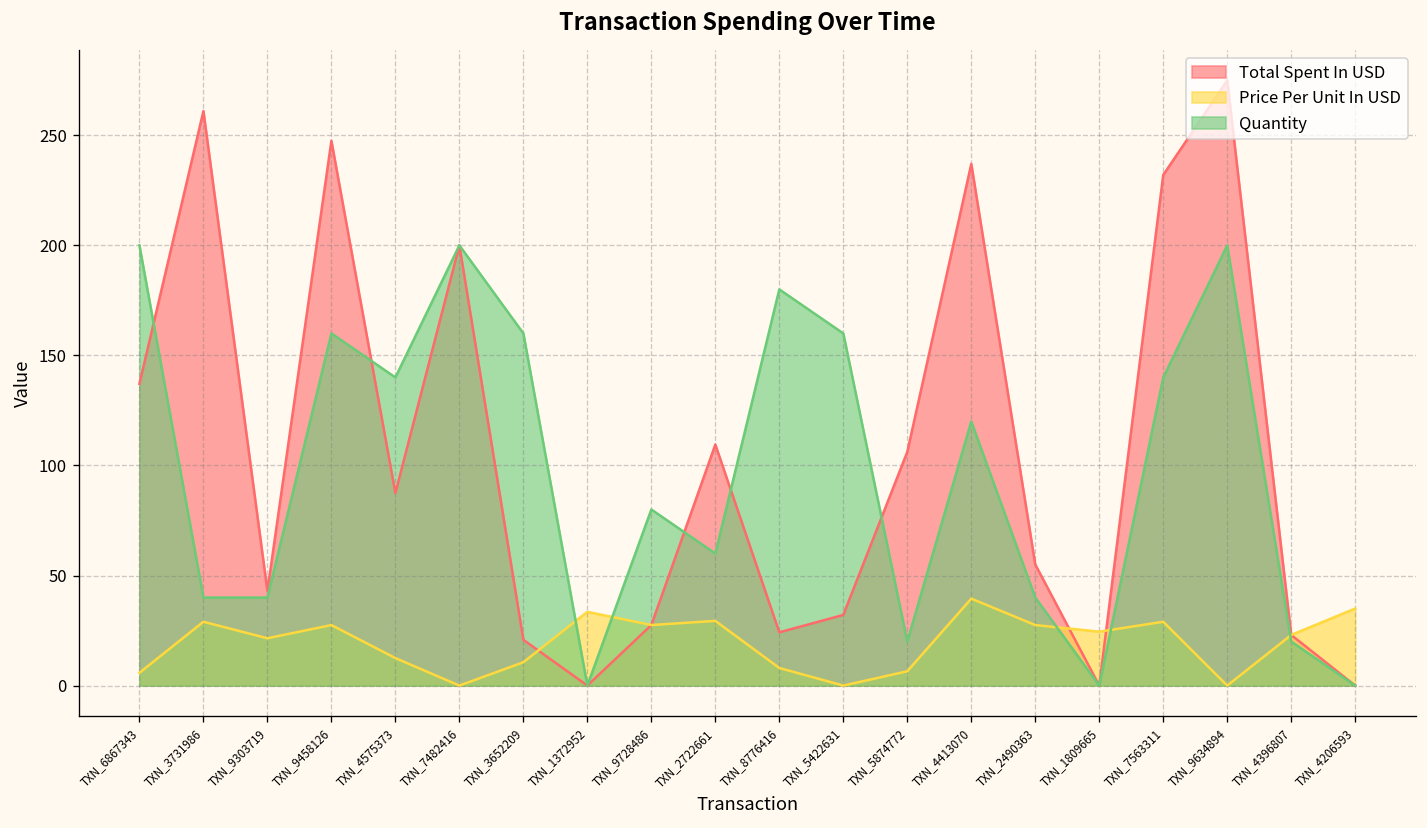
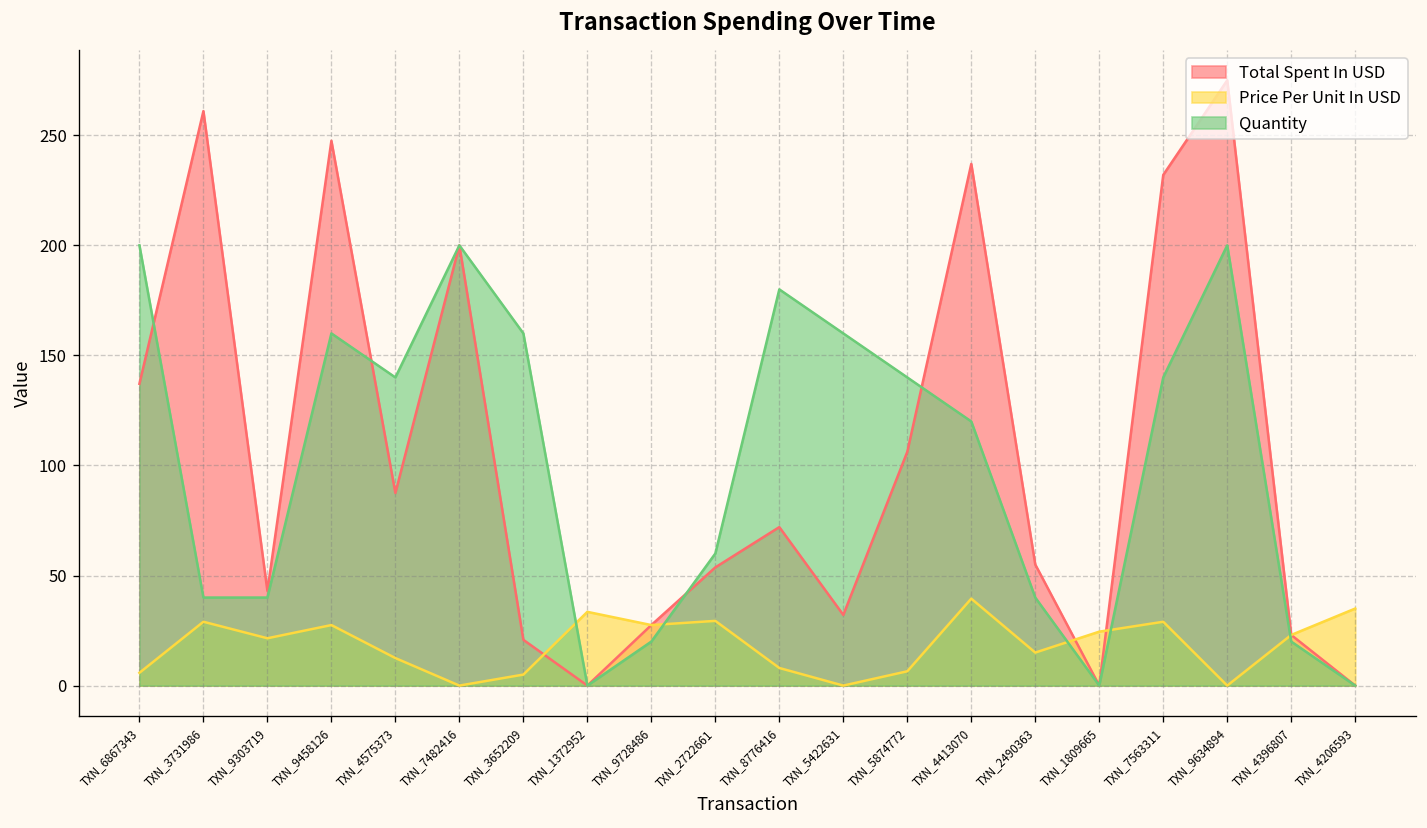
Price Per Unit In USD, TXN_3652209: 11 -> 5
Quantity, TXN_9728486: 80 -> 20
Total Spent In USD, TXN_2722661: 110 -> 54
Total Spent In USD, TXN_8776416: 24 -> 72
Quantity, TXN_5874772: 20 -> 140
Price Per Unit In USD, TXN_2490363: 28 -> 15
